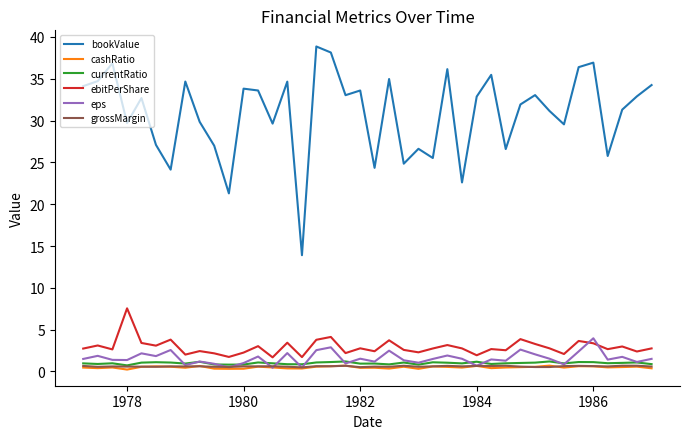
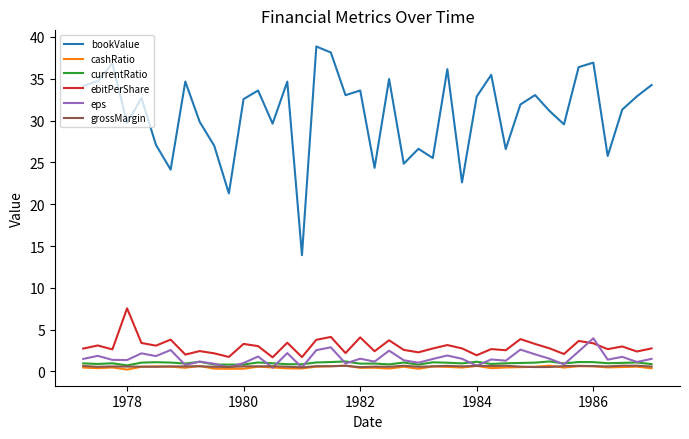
bookValue, 1980: 34 -> 33
ebitPerShare, 1980: 2 -> 3
ebitPerShare, 1982: 3 -> 4
